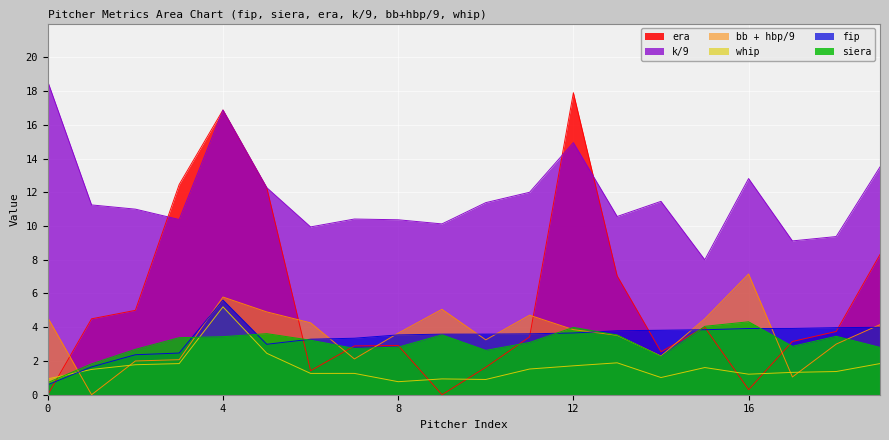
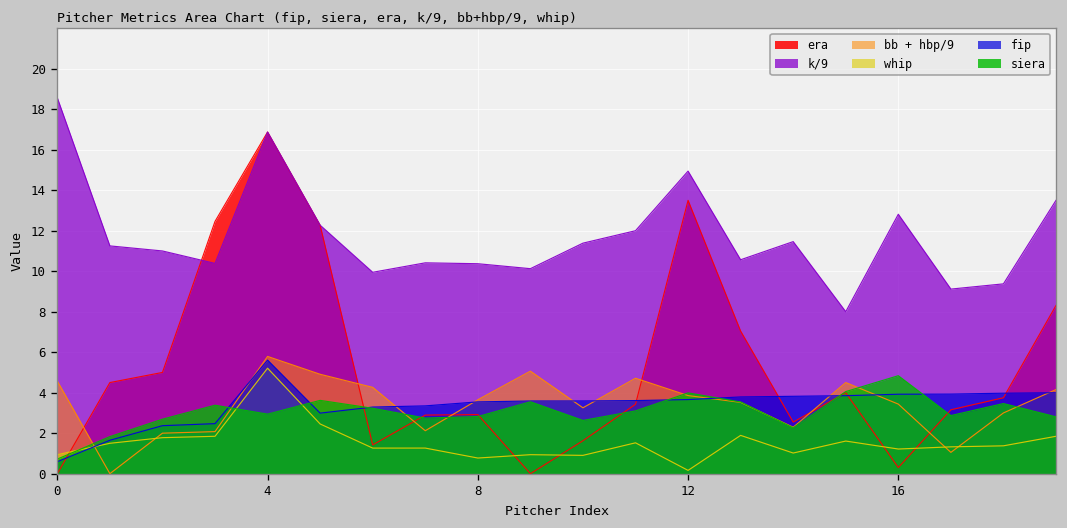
siera, 4: 3.4 -> 2.9
era, 12: 17.9 -> 13.5
whip, 12: 1.7 -> 0.2
bb + hbp/9, 16: 7.2 -> 3.4
siera, 16: 4.3 -> 4.8
